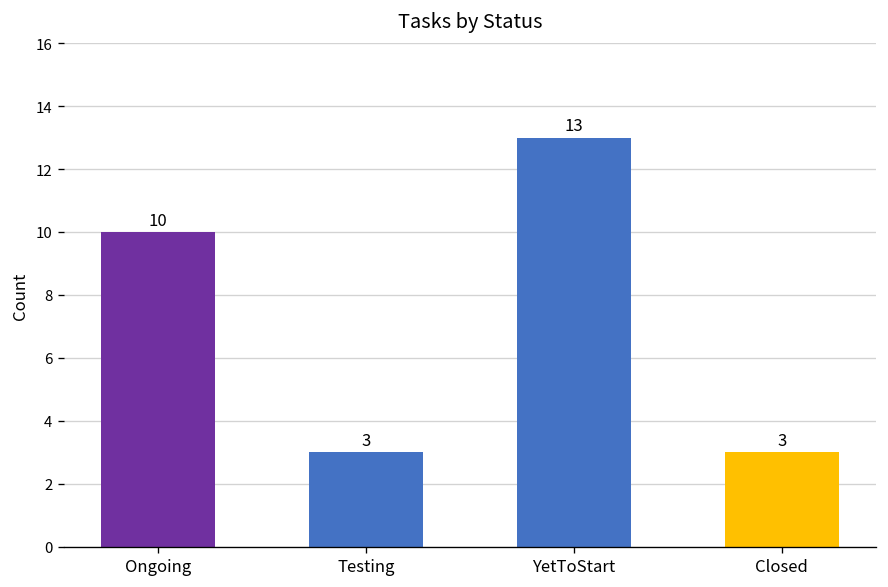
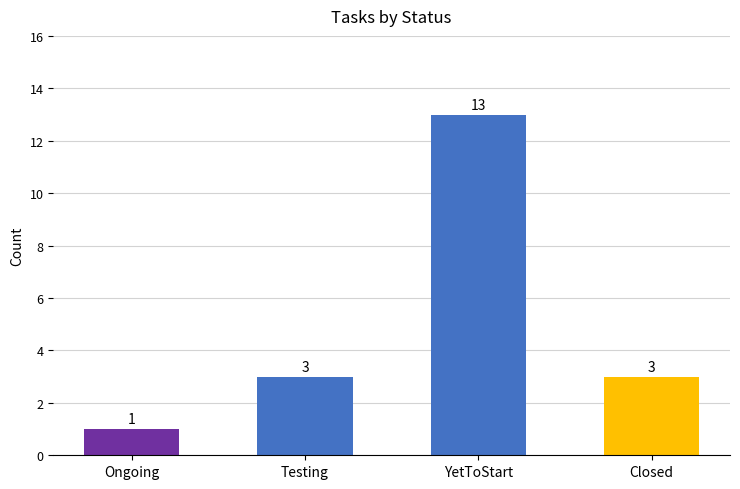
Ongoing: 10 -> 1
